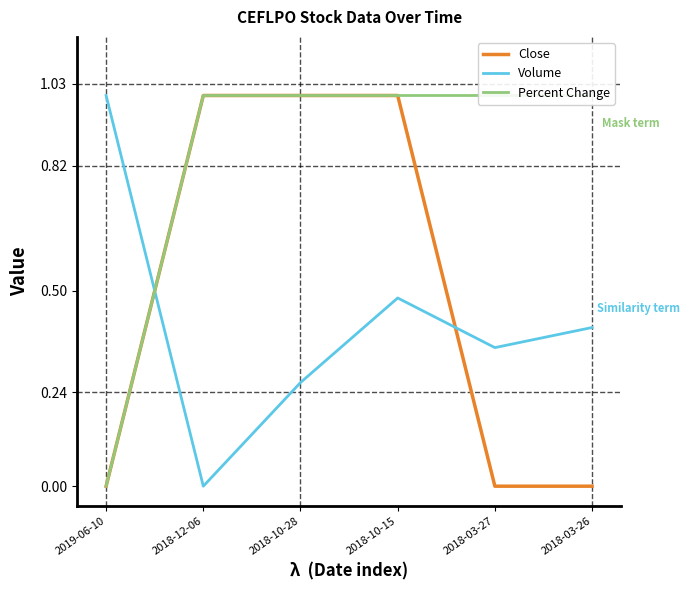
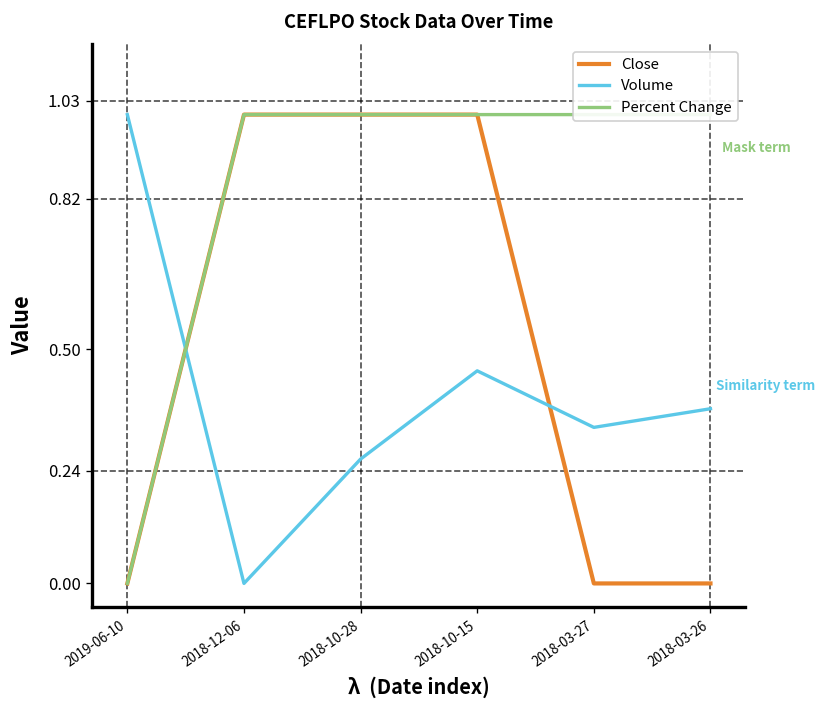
Volume, 2018-10-15: 0.48 -> 0.45
Volume, 2018-03-27: 0.35 -> 0.33
Volume, 2018-03-26: 0.41 -> 0.37
